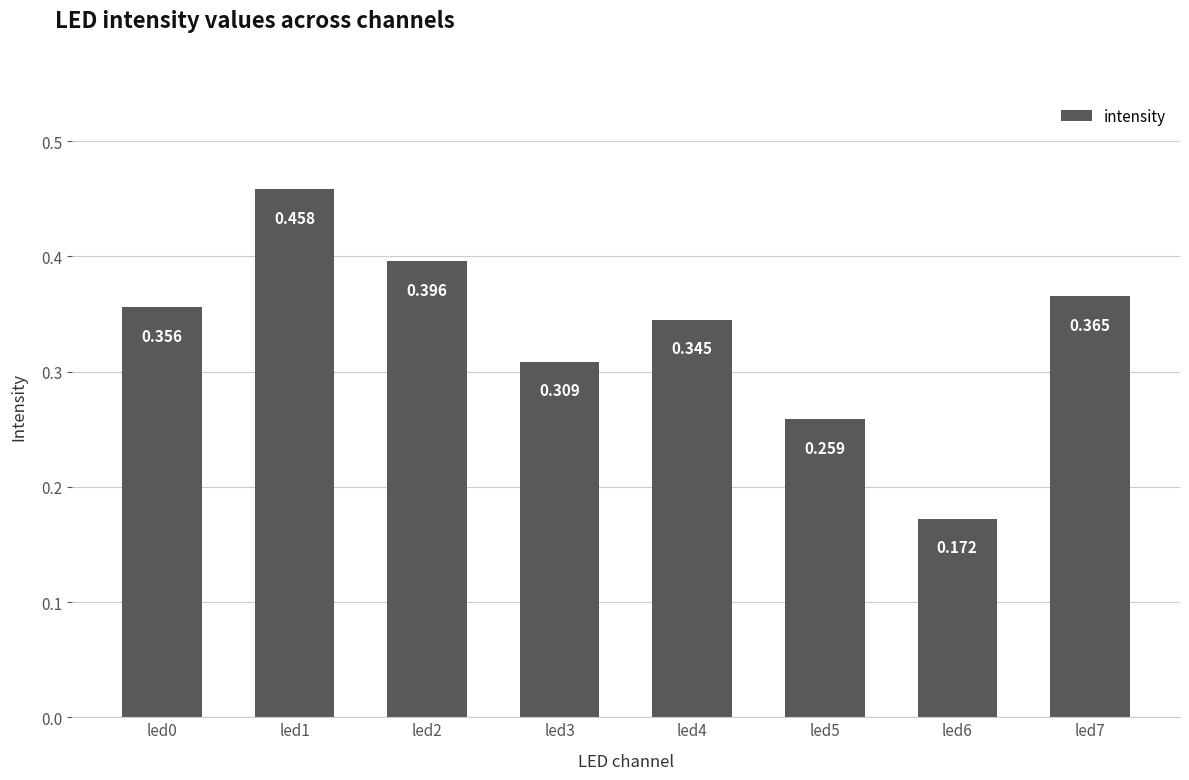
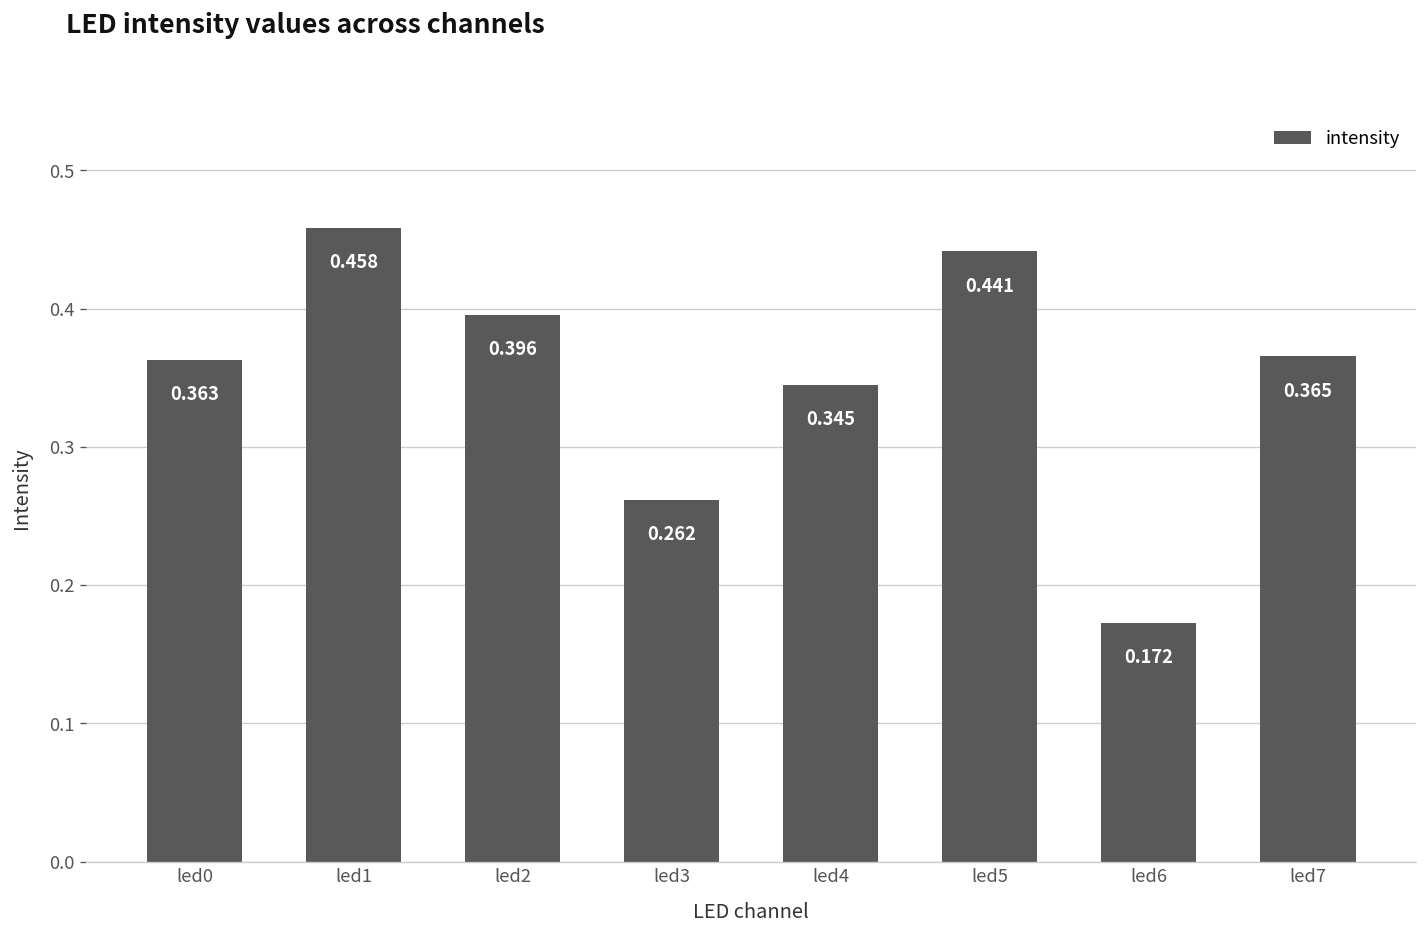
led0: 0.356 -> 0.363
led3: 0.309 -> 0.262
led5: 0.259 -> 0.441
